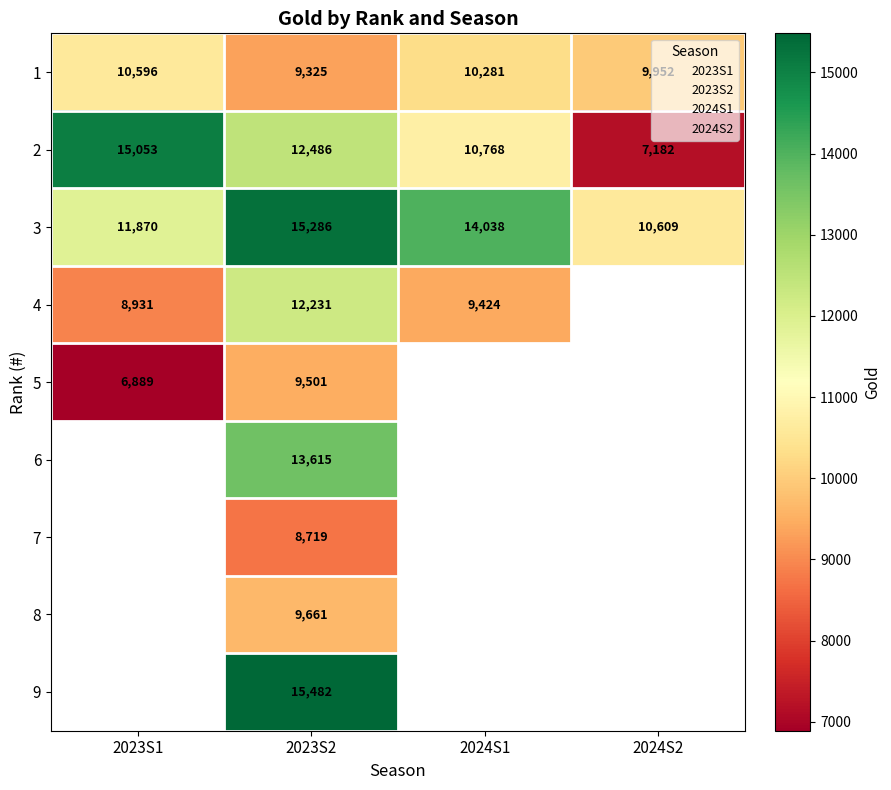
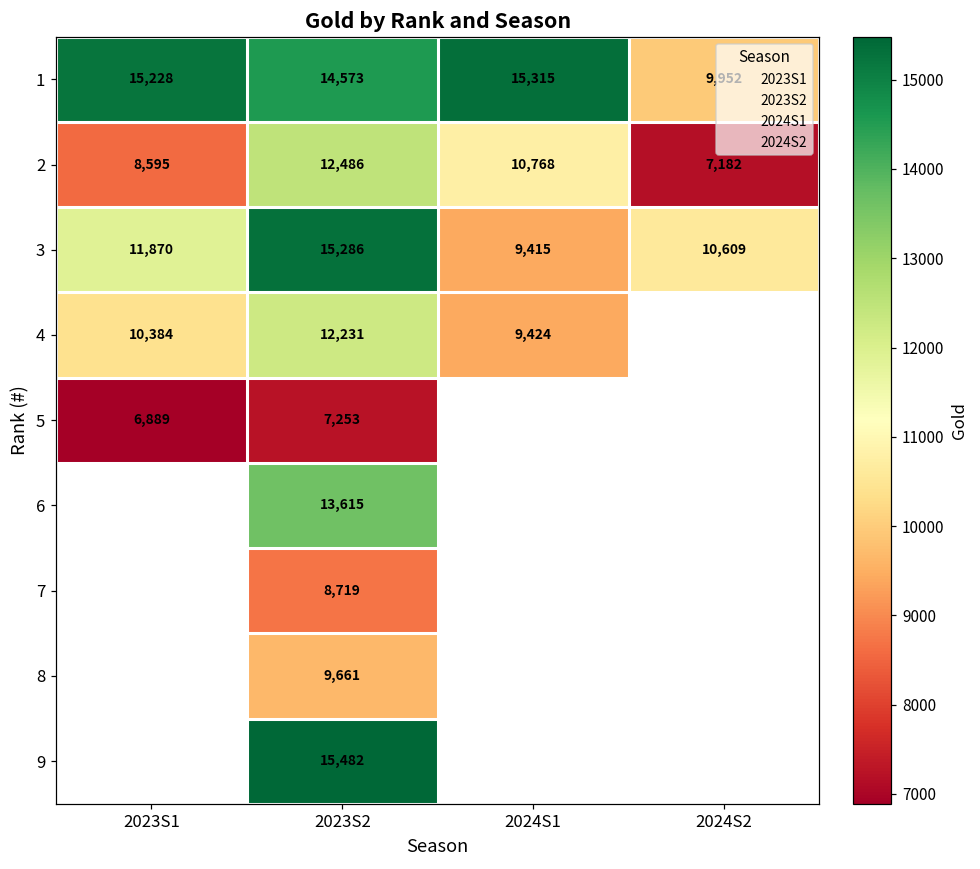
1, 2023S1: 10,596 -> 15,228
1, 2023S2: 9,325 -> 14,573
1, 2024S1: 10,281 -> 15,315
2, 2023S1: 15,053 -> 8,595
3, 2024S1: 14,038 -> 9,415
4, 2023S1: 8,931 -> 10,384
5, 2023S2: 9,501 -> 7,253
